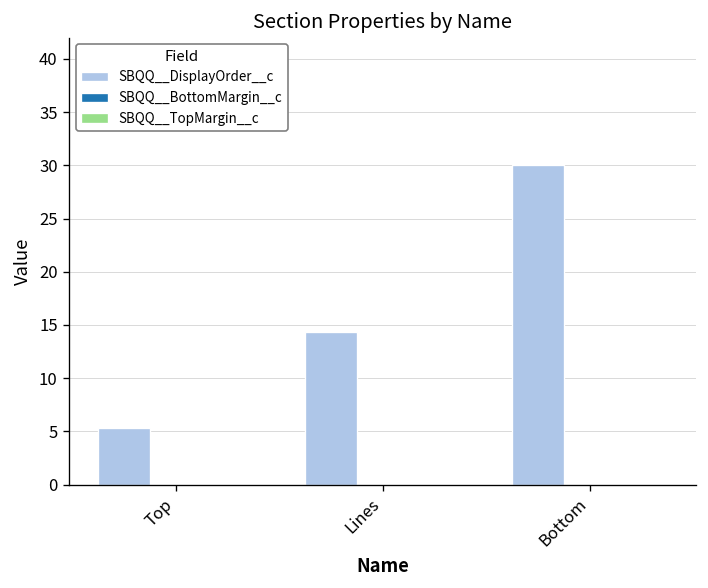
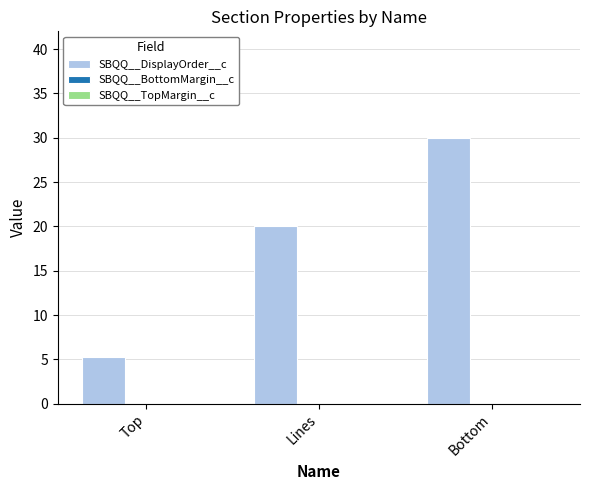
SBQQ__DisplayOrder__c, Lines: 14 -> 20
